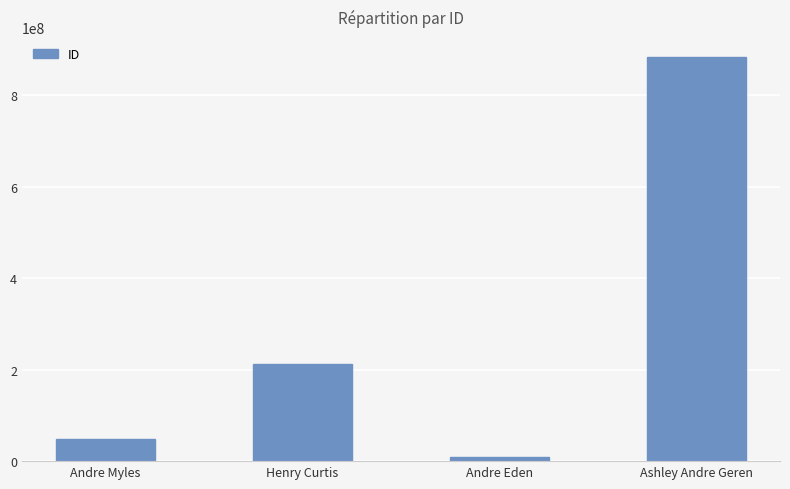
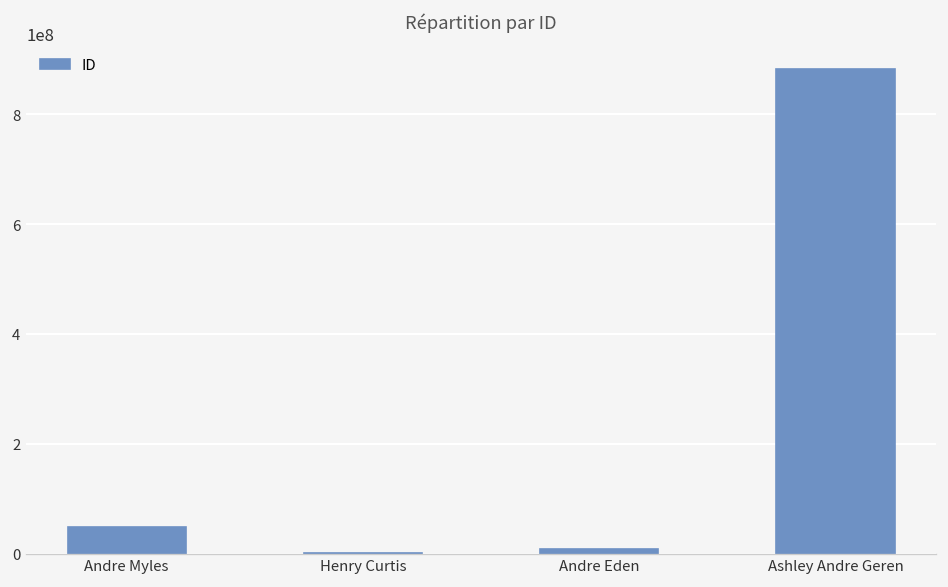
Henry Curtis: 210000000 -> 0
